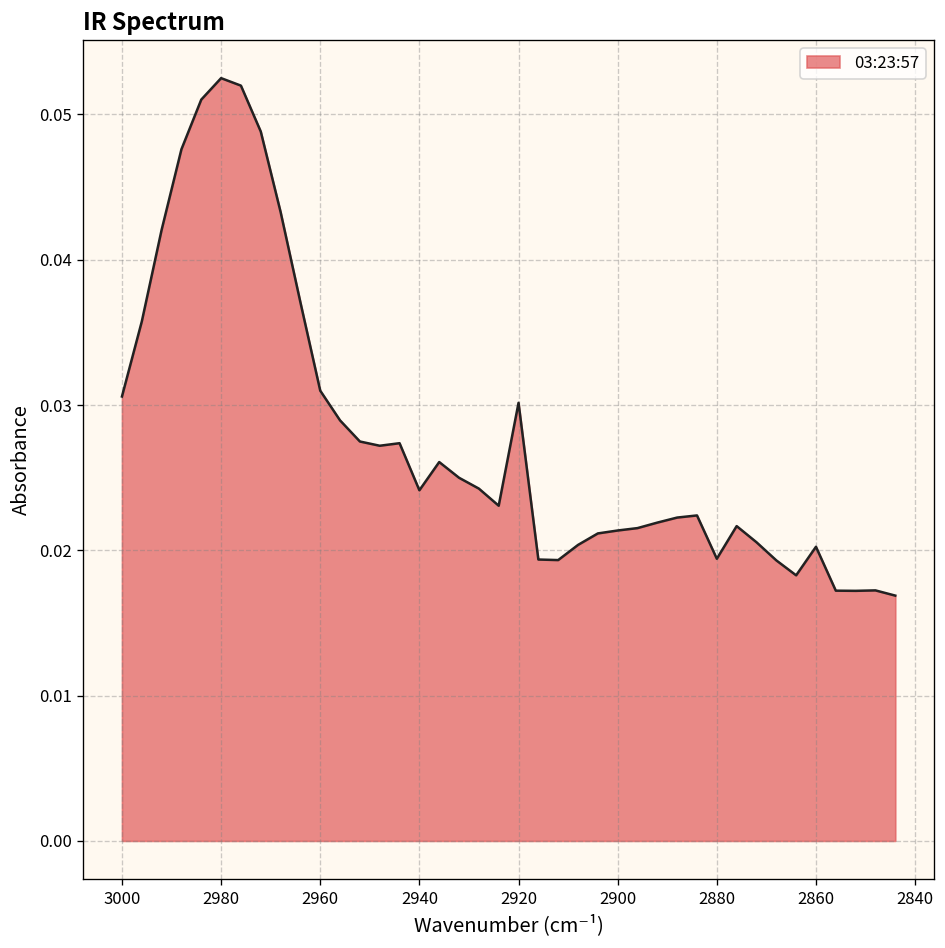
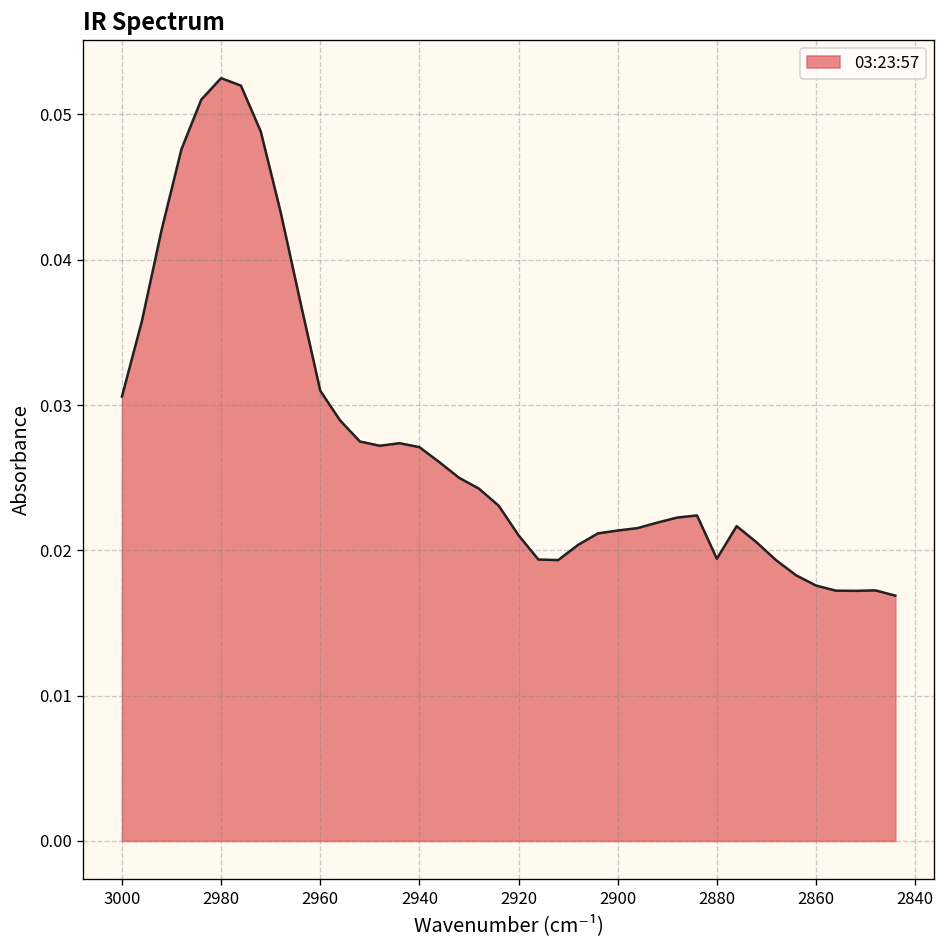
2940: 0.0241 -> 0.0271
2920: 0.0302 -> 0.0210
2860: 0.0202 -> 0.0176
